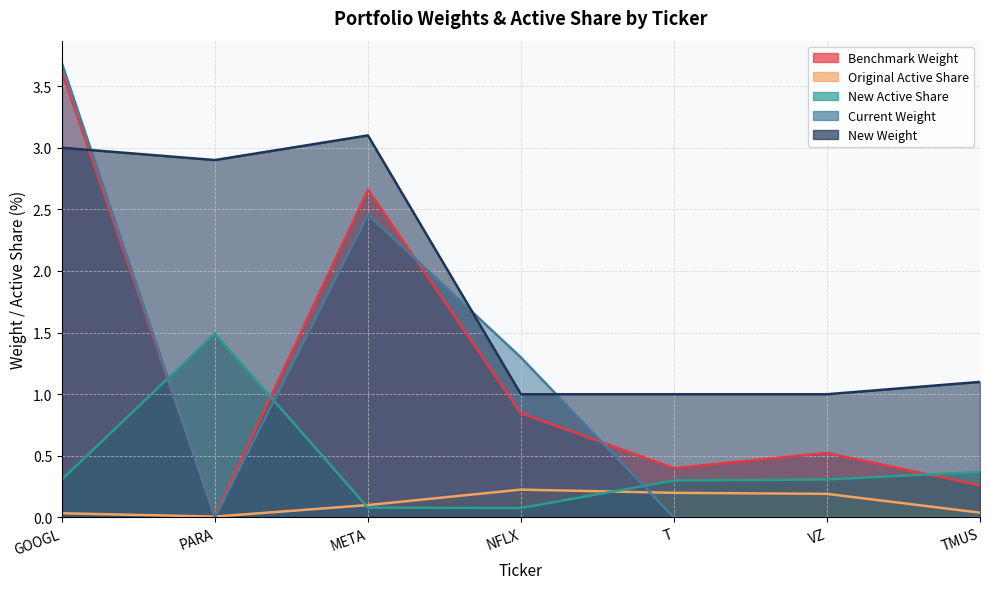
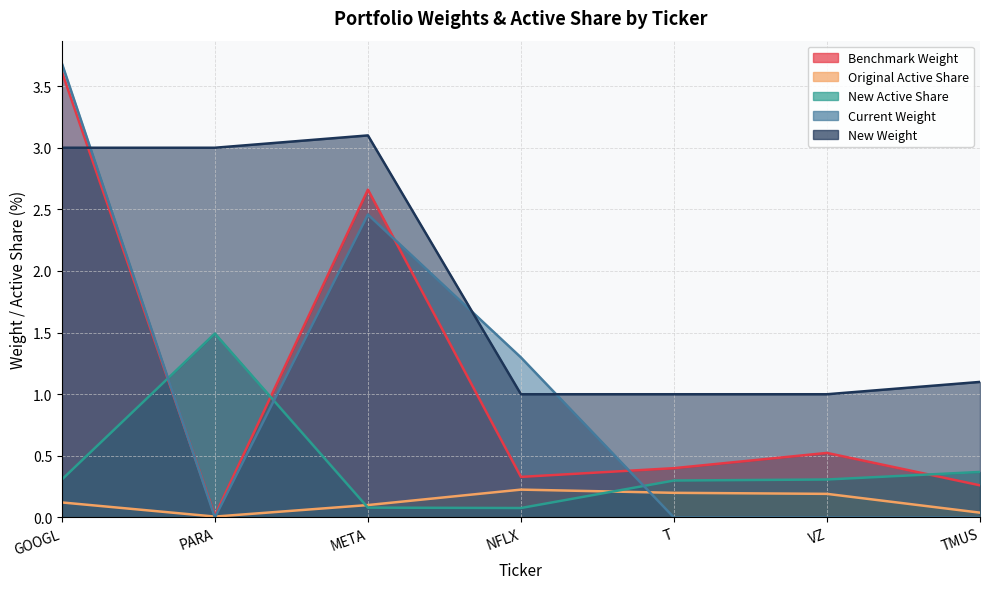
Original Active Share, GOOGL: 0.03 -> 0.12
New Weight, PARA: 2.9 -> 3.0
Benchmark Weight, NFLX: 0.85 -> 0.33
